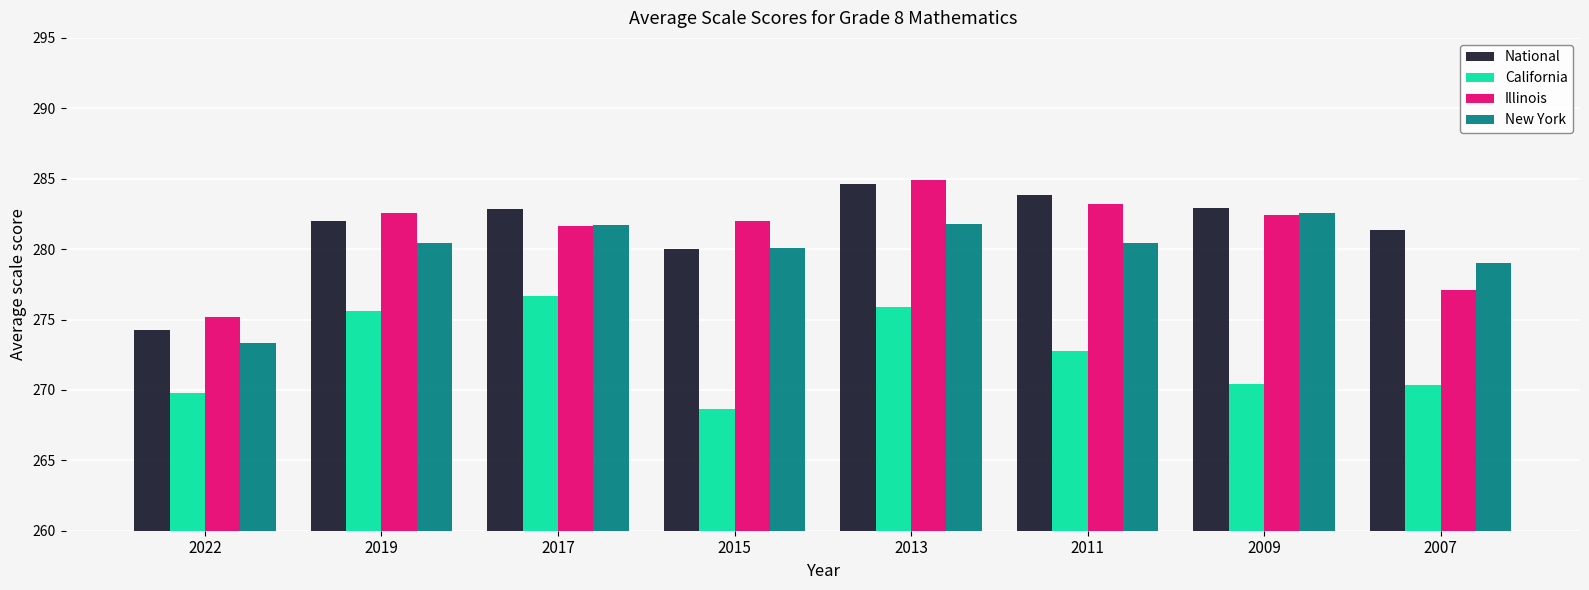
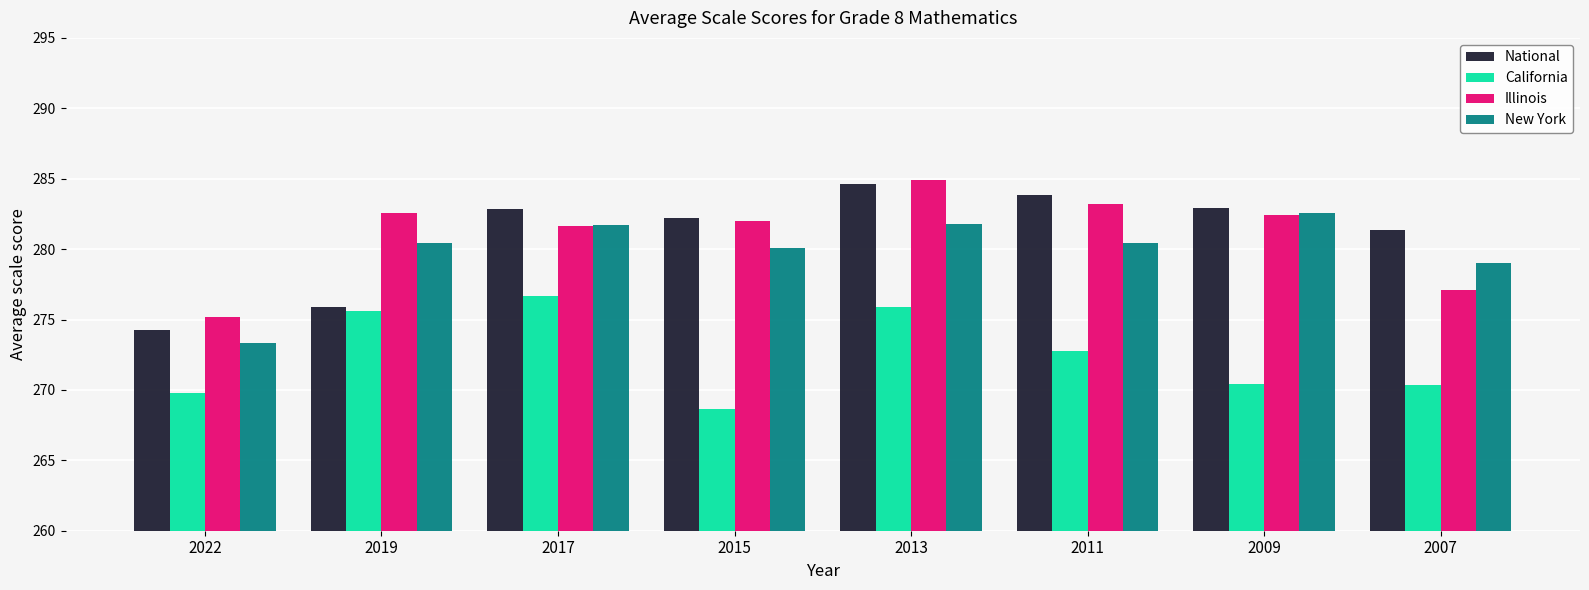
National, 2019: 282.0 -> 275.9
National, 2015: 280.0 -> 282.2
